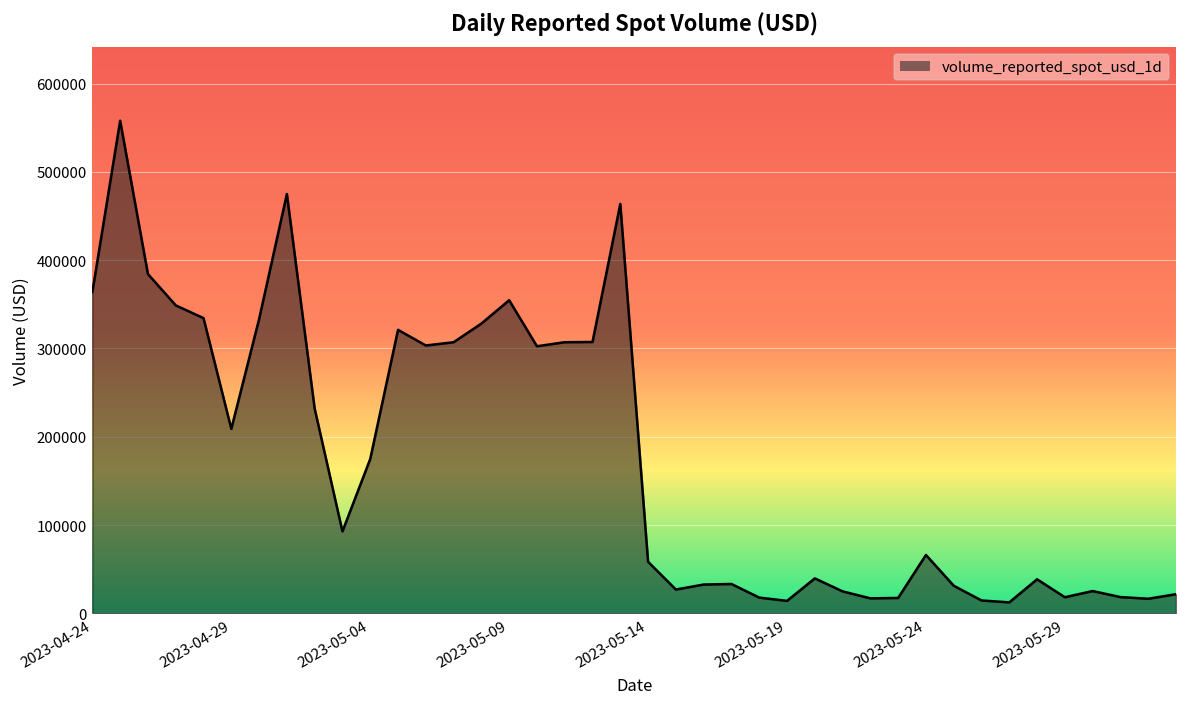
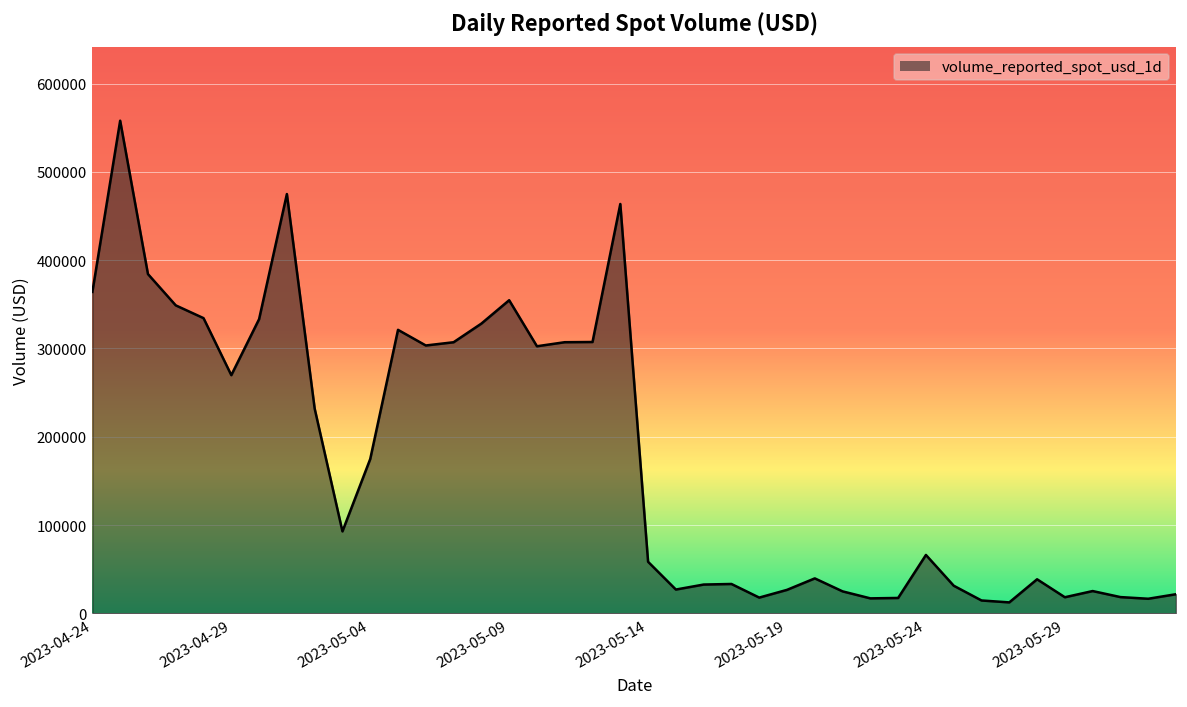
2023-04-29: 210000 -> 270000
2023-05-19: 10000 -> 30000
